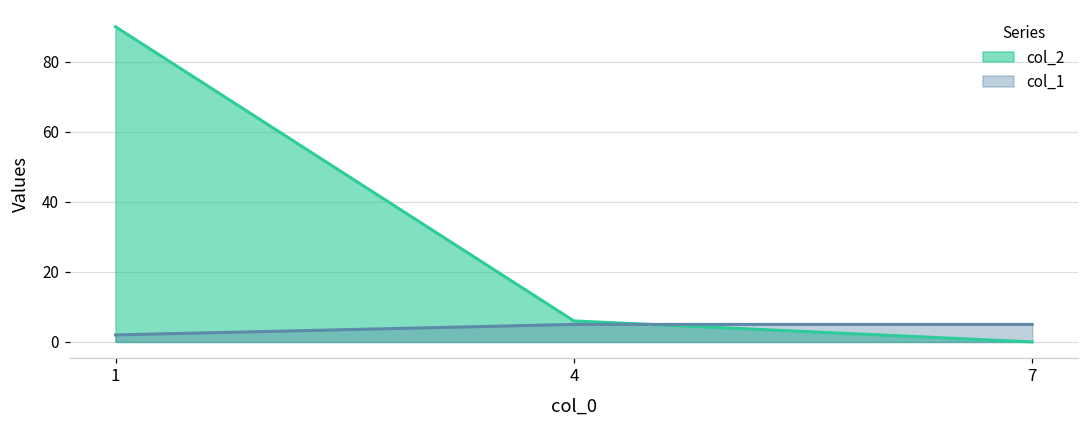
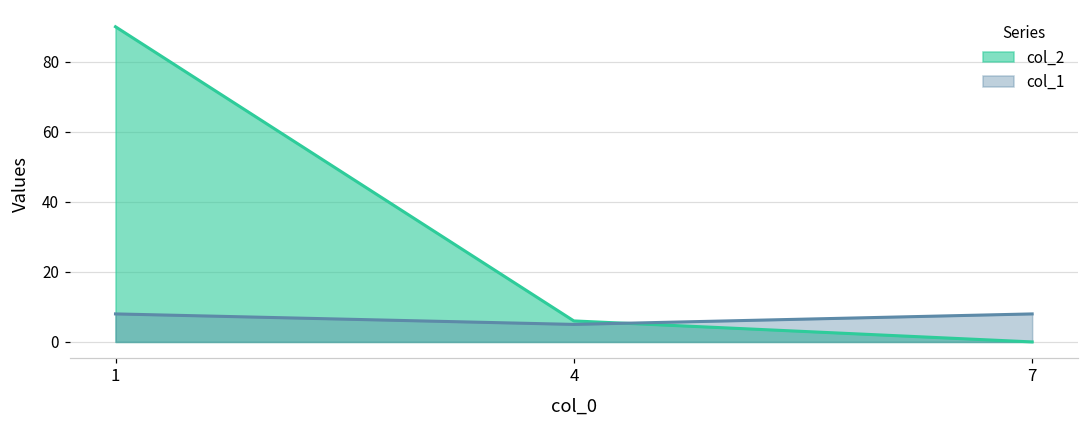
col_1, 1: 2 -> 8
col_1, 7: 5 -> 8
